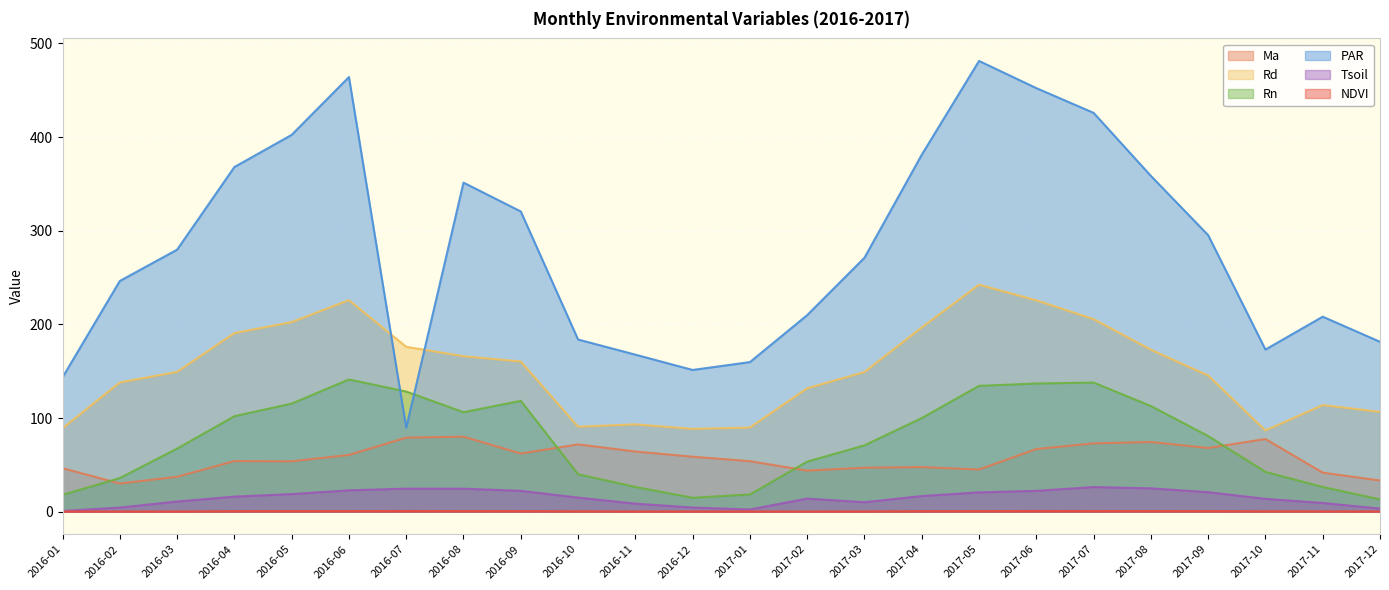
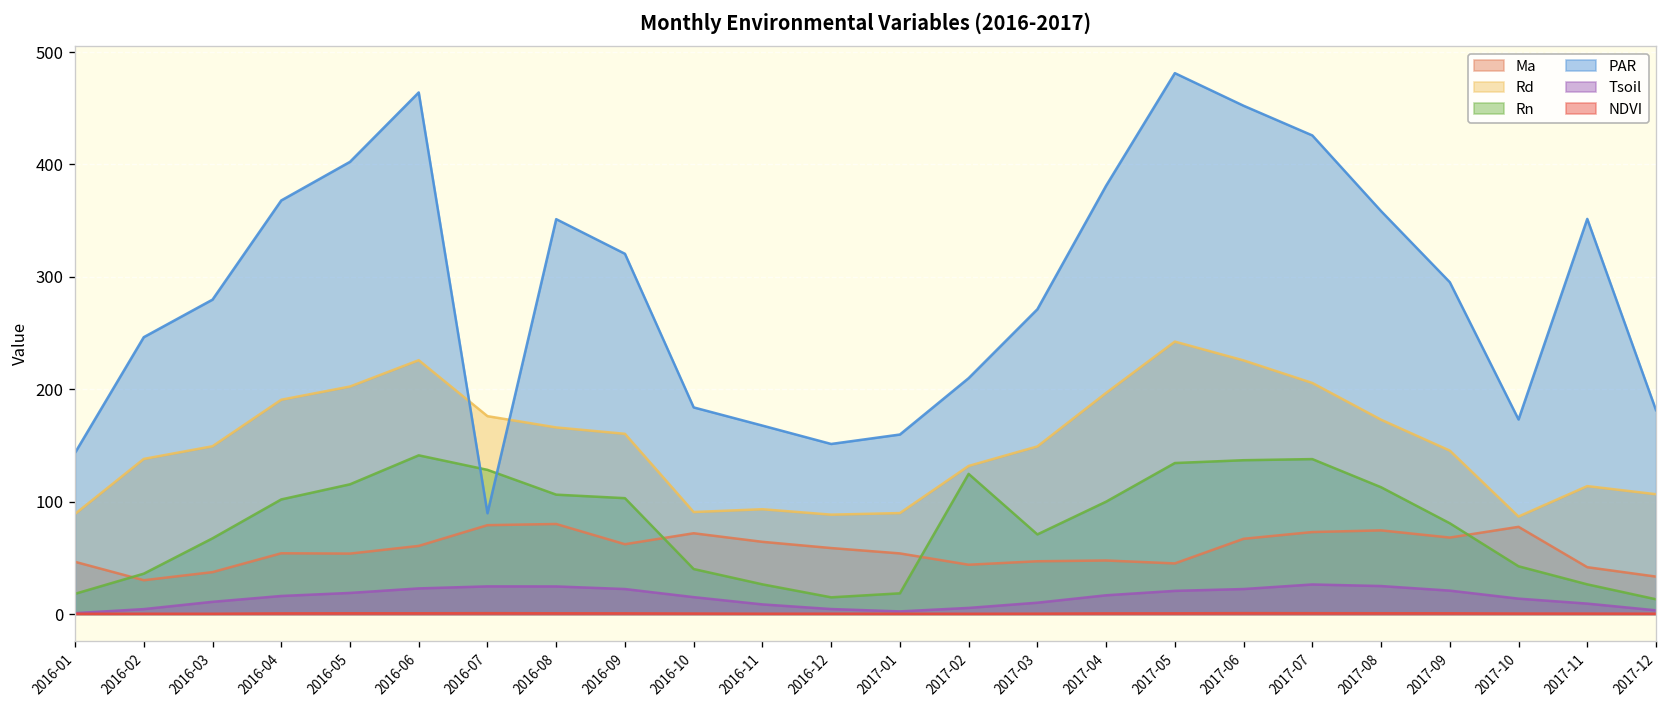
Rn, 2016-09: 120 -> 100
Rn, 2017-02: 50 -> 120
Tsoil, 2017-02: 14 -> 5
PAR, 2017-11: 210 -> 350
